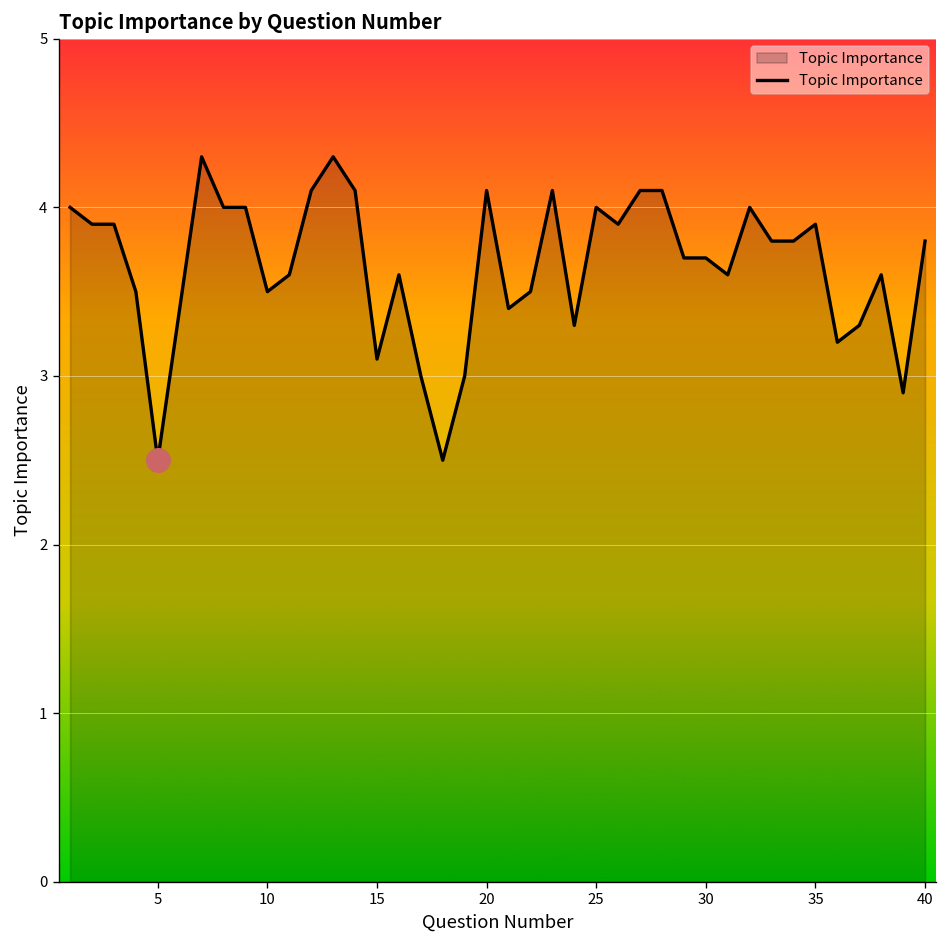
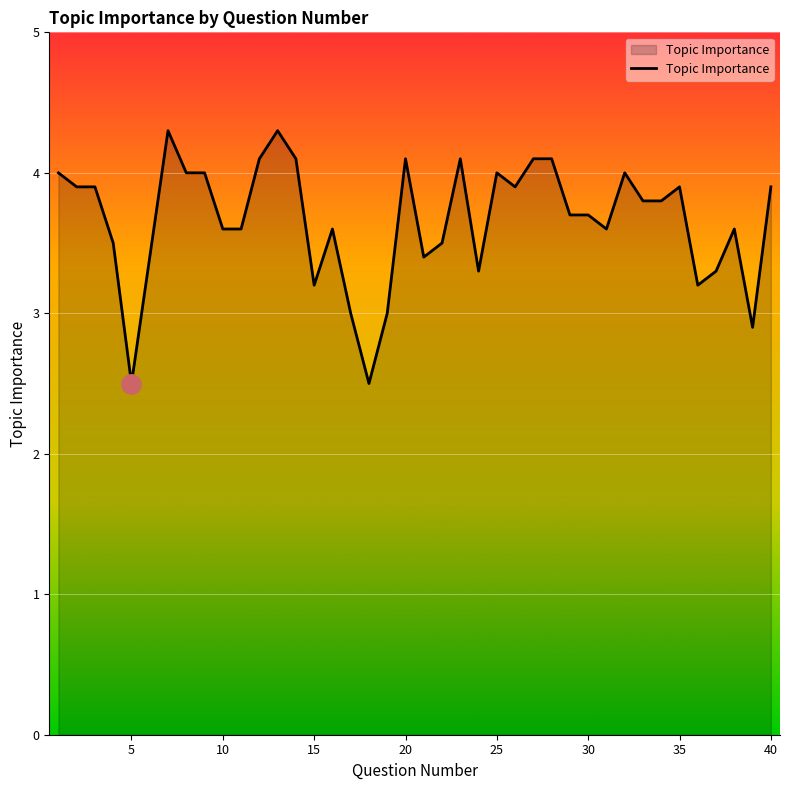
Topic Importance, 10: 3.5 -> 3.6
Topic Importance, 15: 3.1 -> 3.2
Topic Importance, 40: 3.8 -> 3.9
